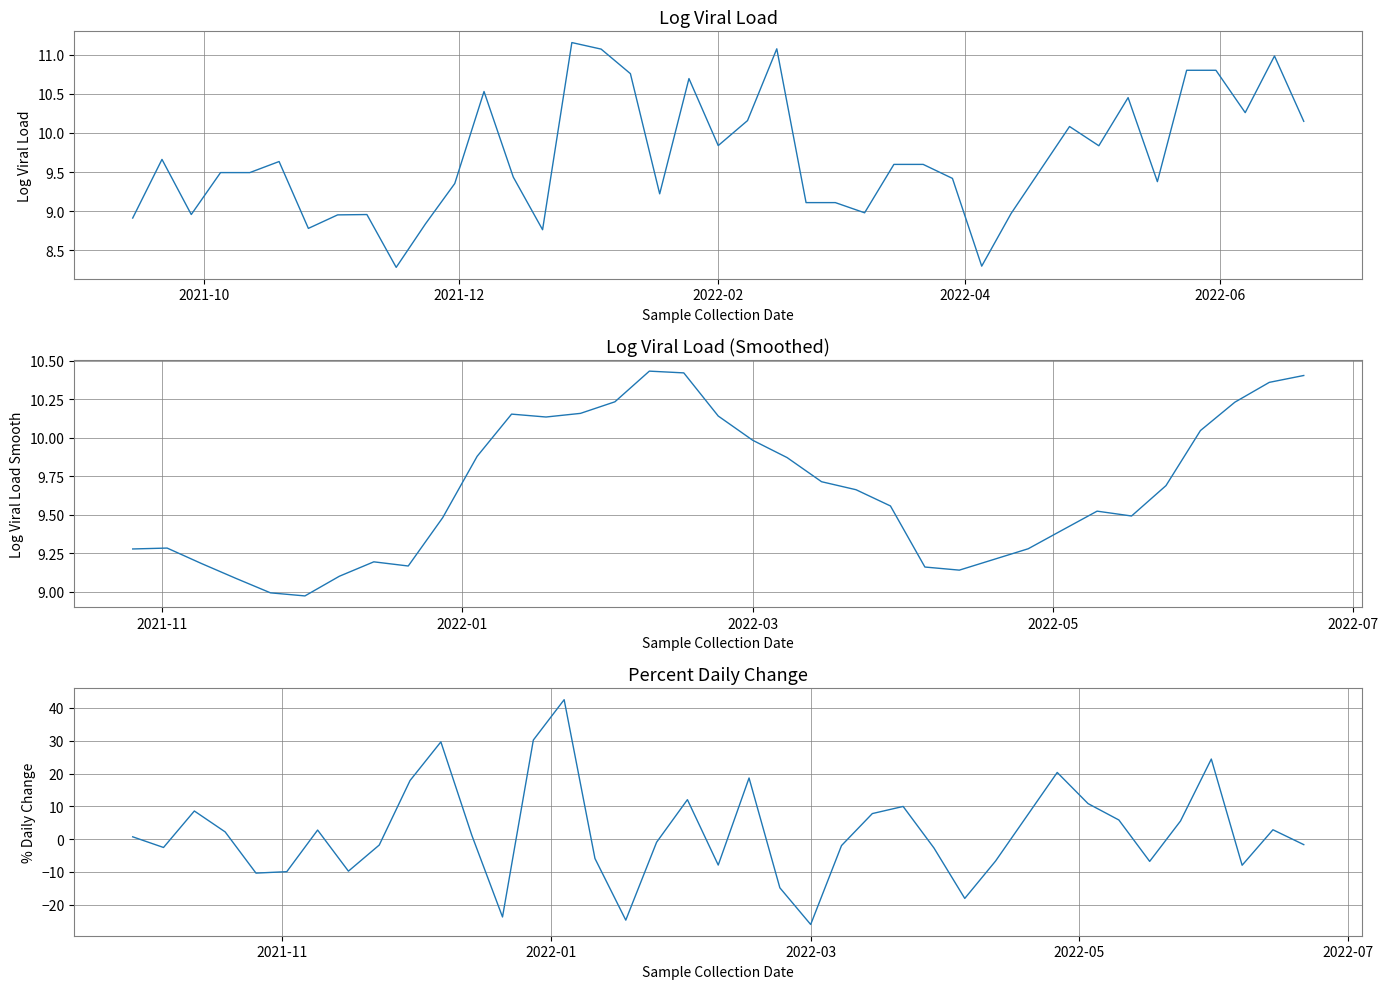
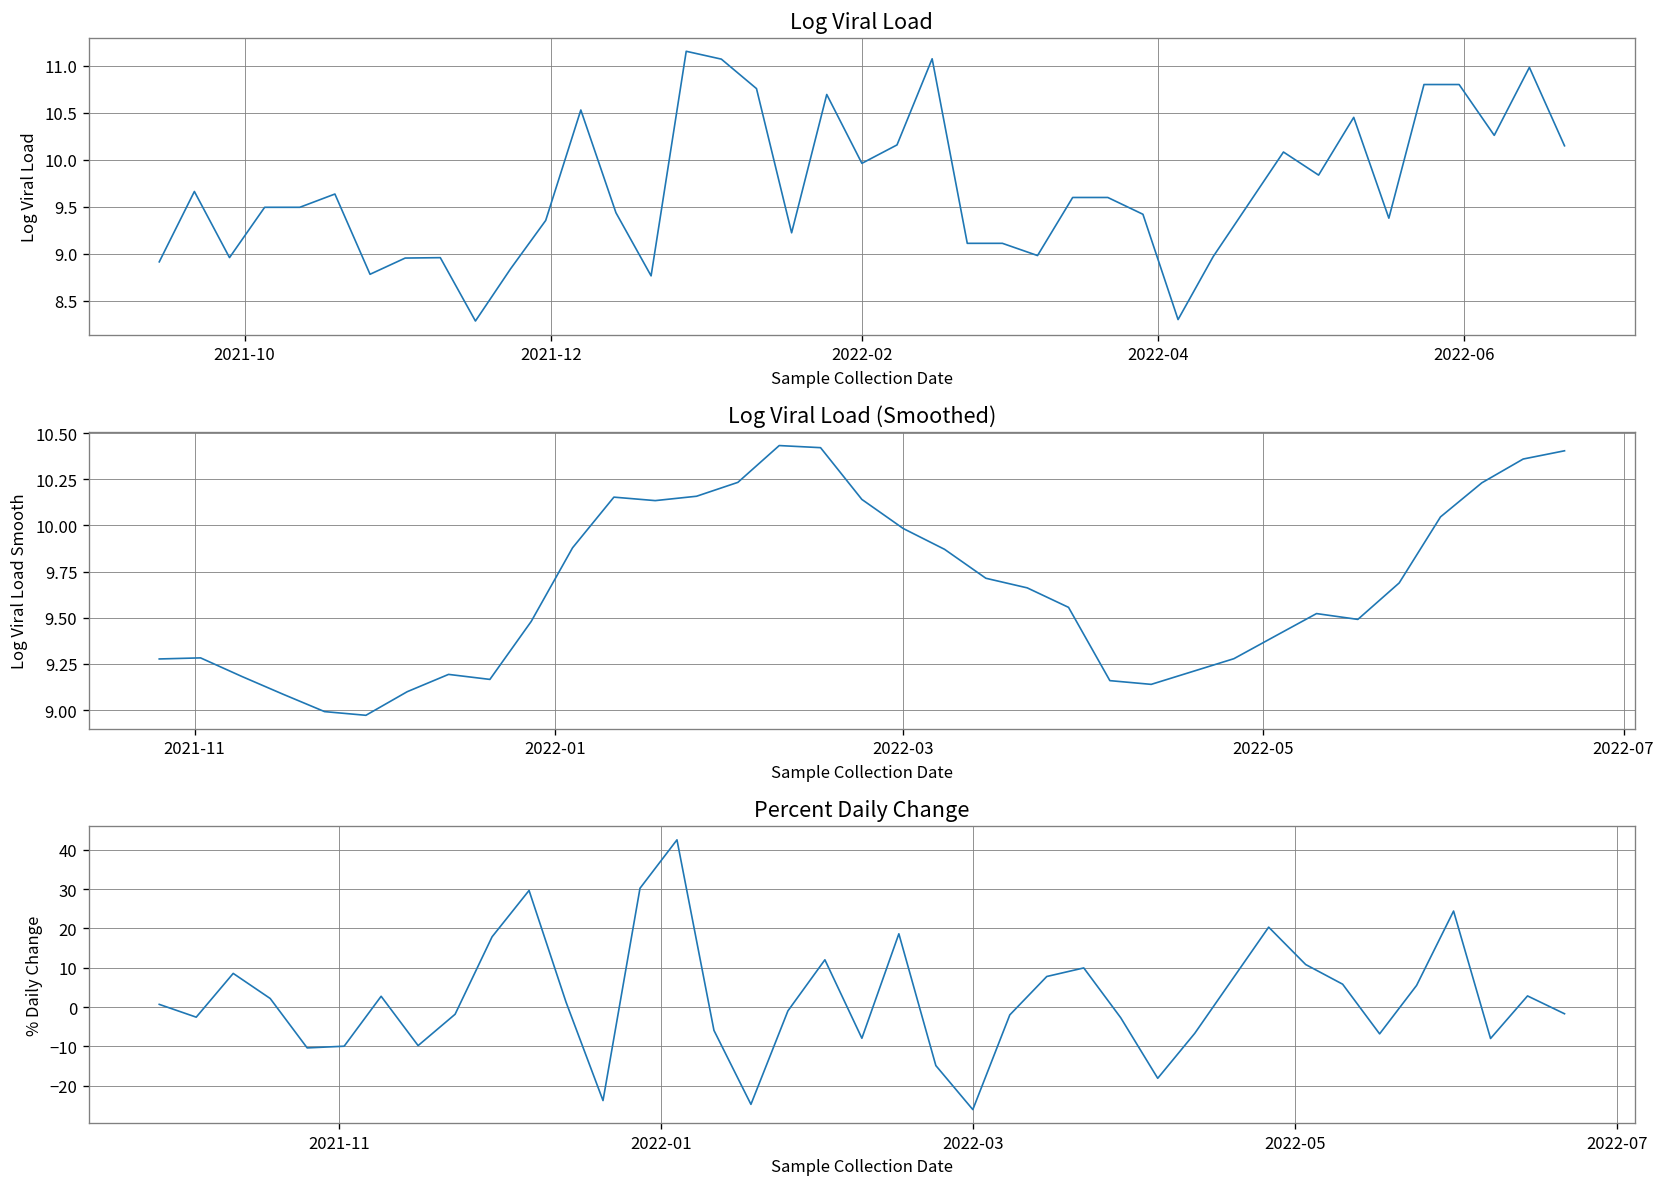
Log Viral Load, 2022-02: 9.8 -> 10.0
